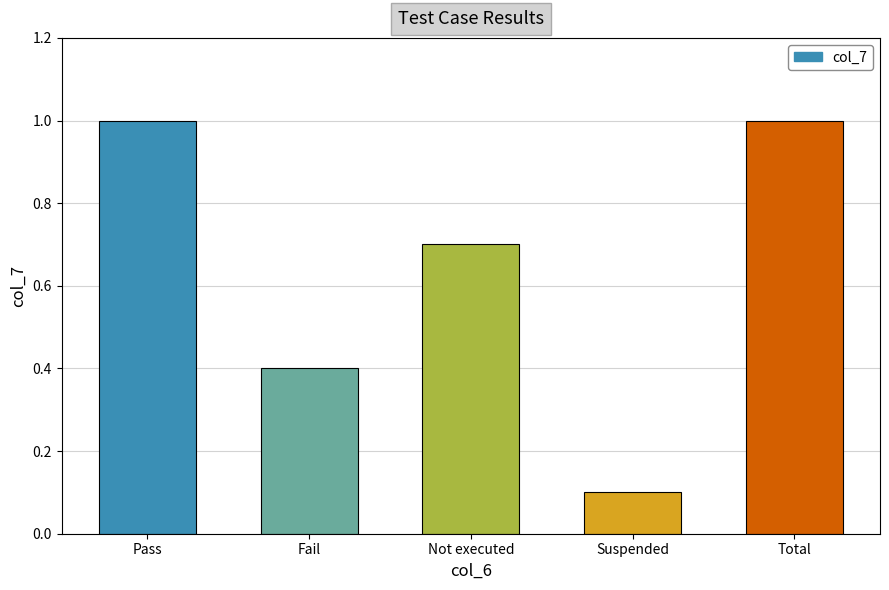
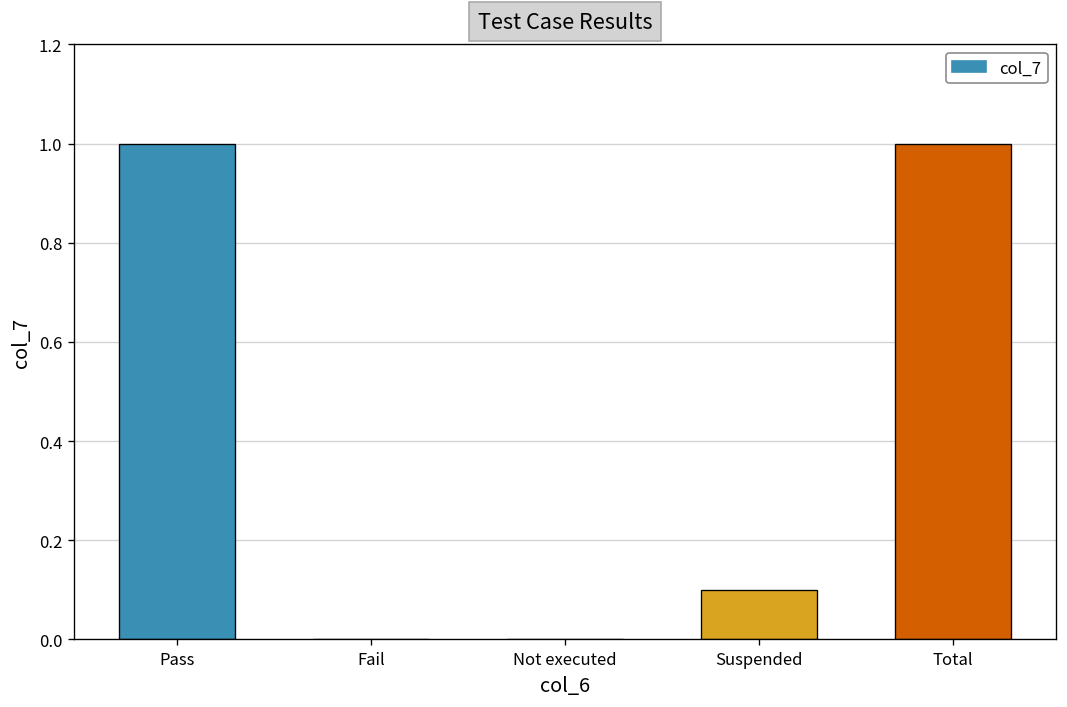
Fail: 0.4 -> 0.0
Not executed: 0.7 -> 0.0
